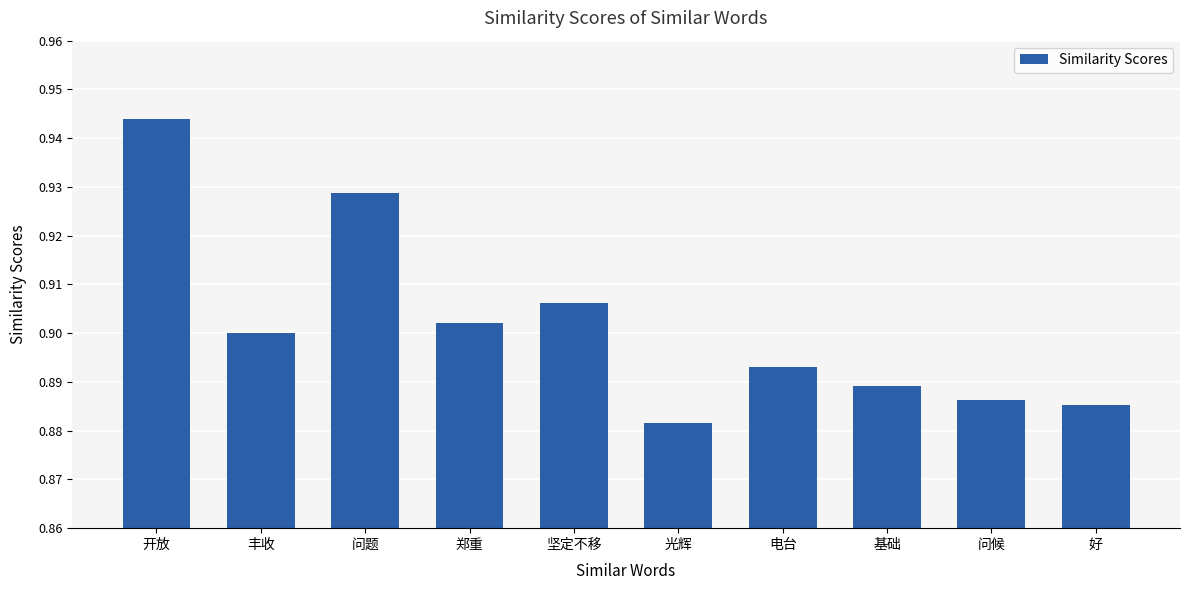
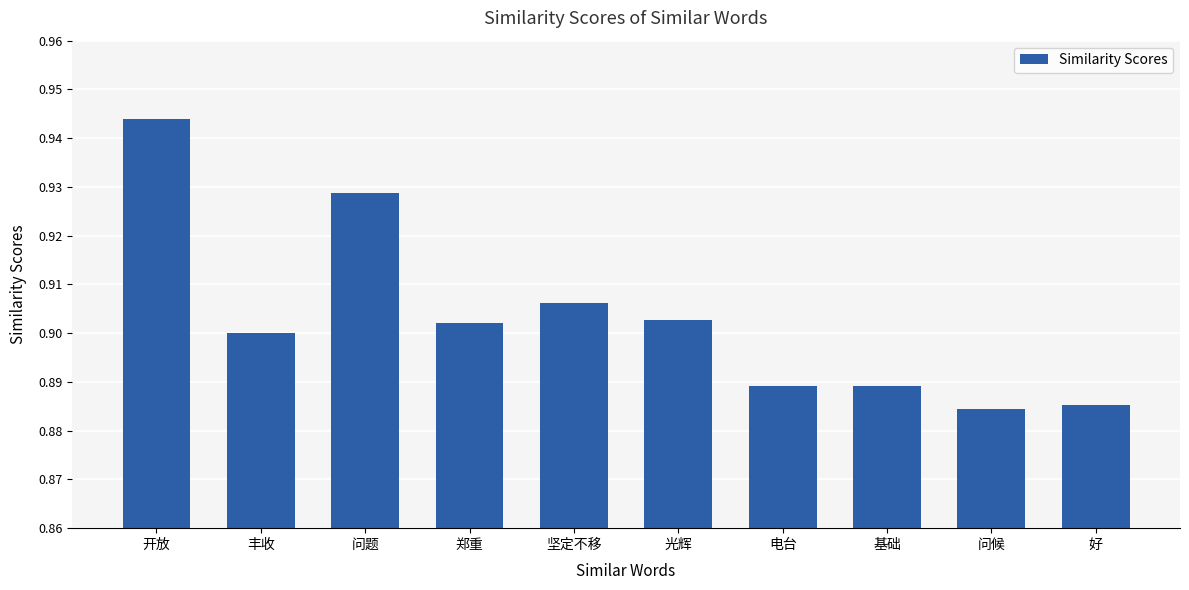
光辉: 0.882 -> 0.903
电台: 0.893 -> 0.889
问候: 0.886 -> 0.885
